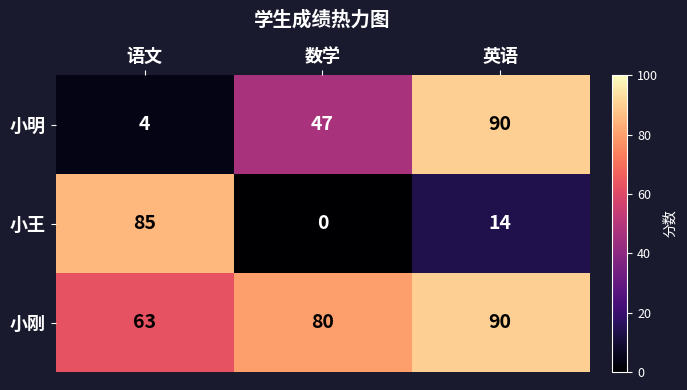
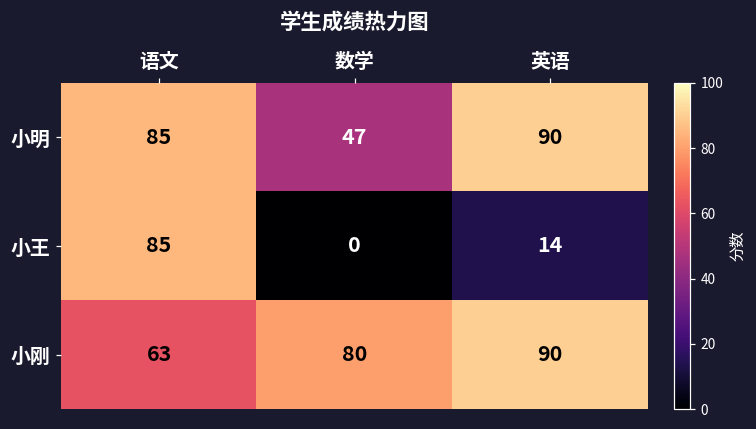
小明, 语文: 4 -> 85
